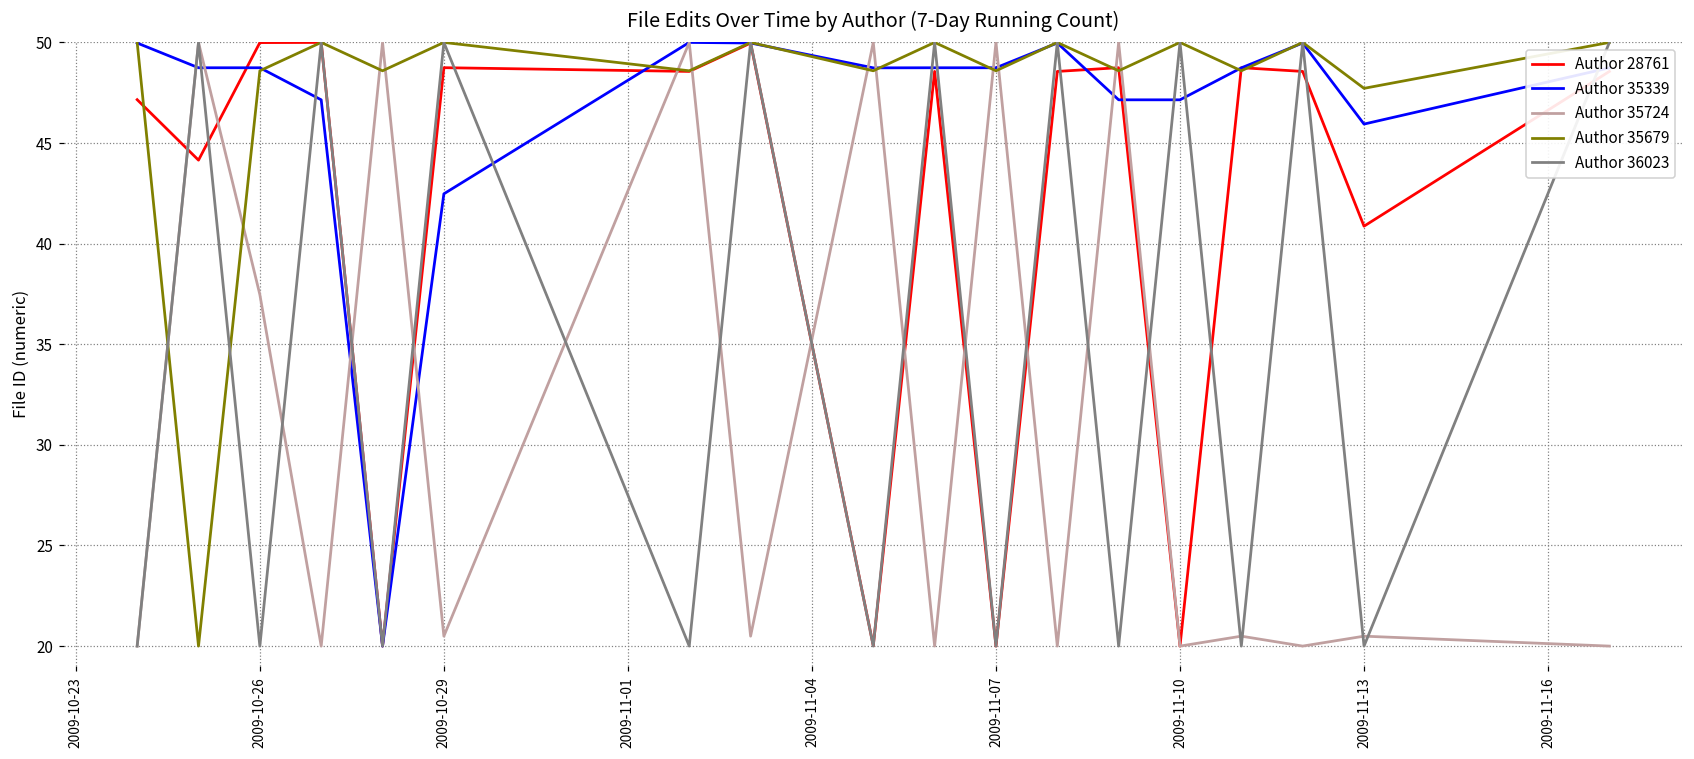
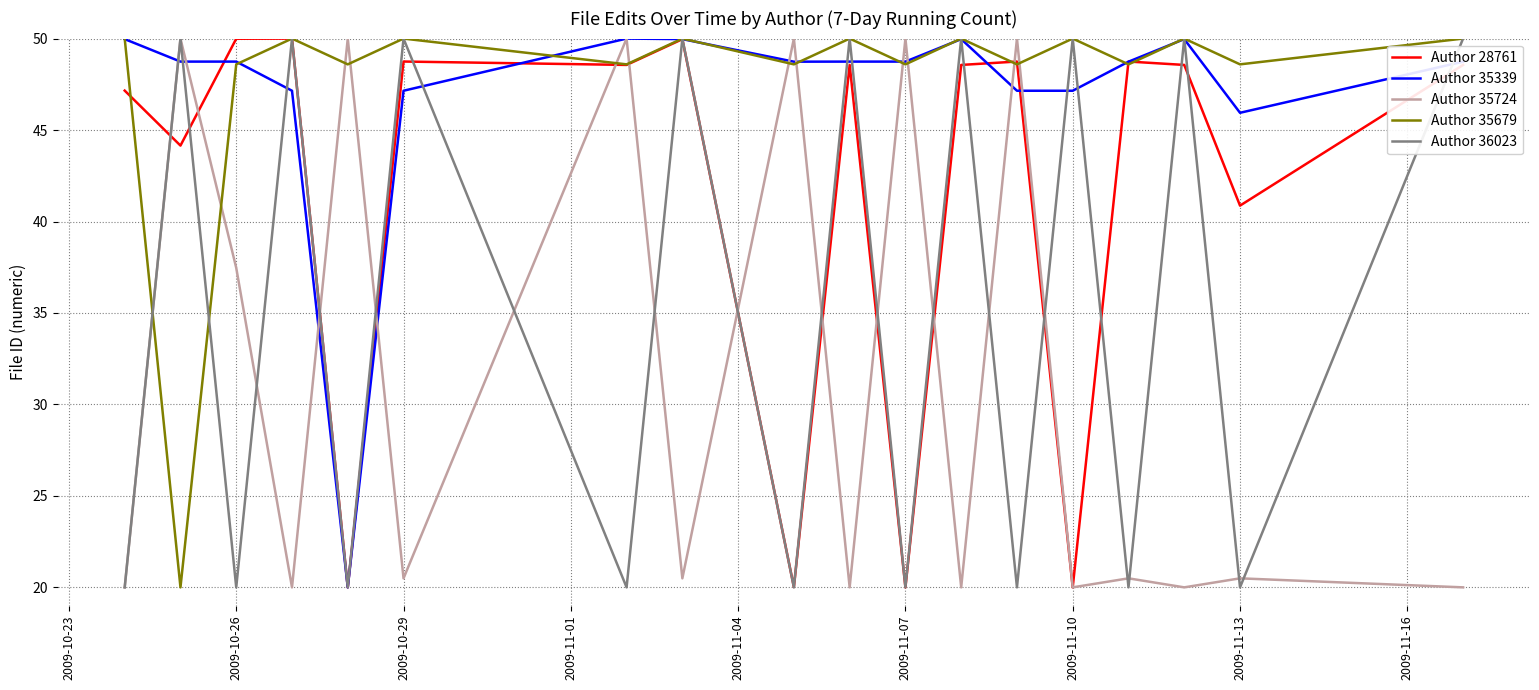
Author 35339, 2009-10-29: 42.5 -> 47.1
Author 35679, 2009-11-13: 47.7 -> 48.6
